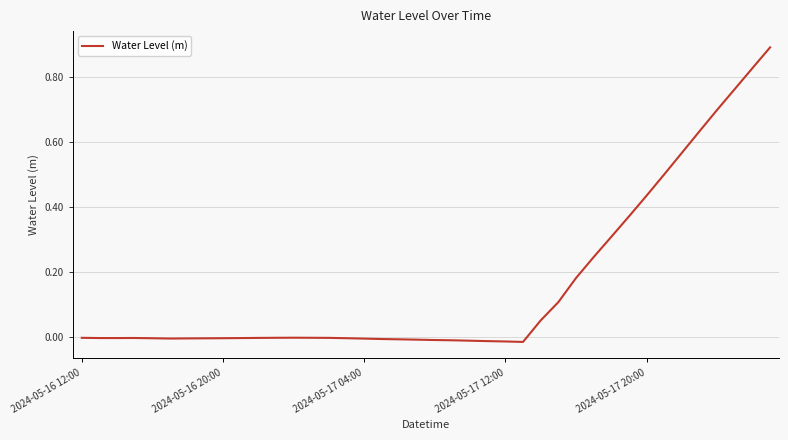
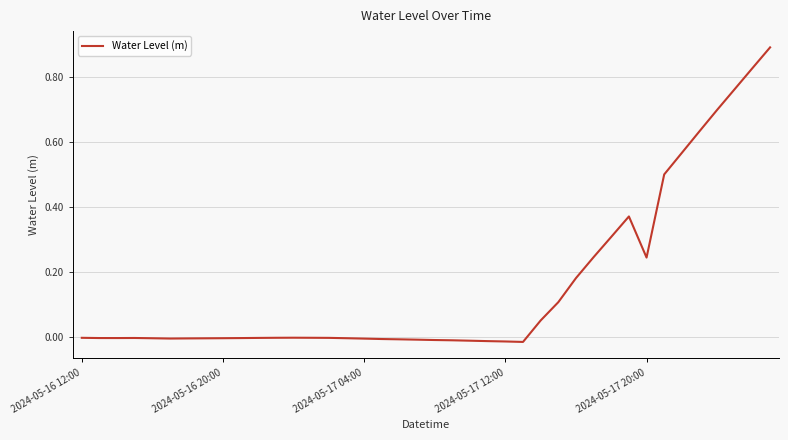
2024-05-17 20:00: 0.44 -> 0.25
